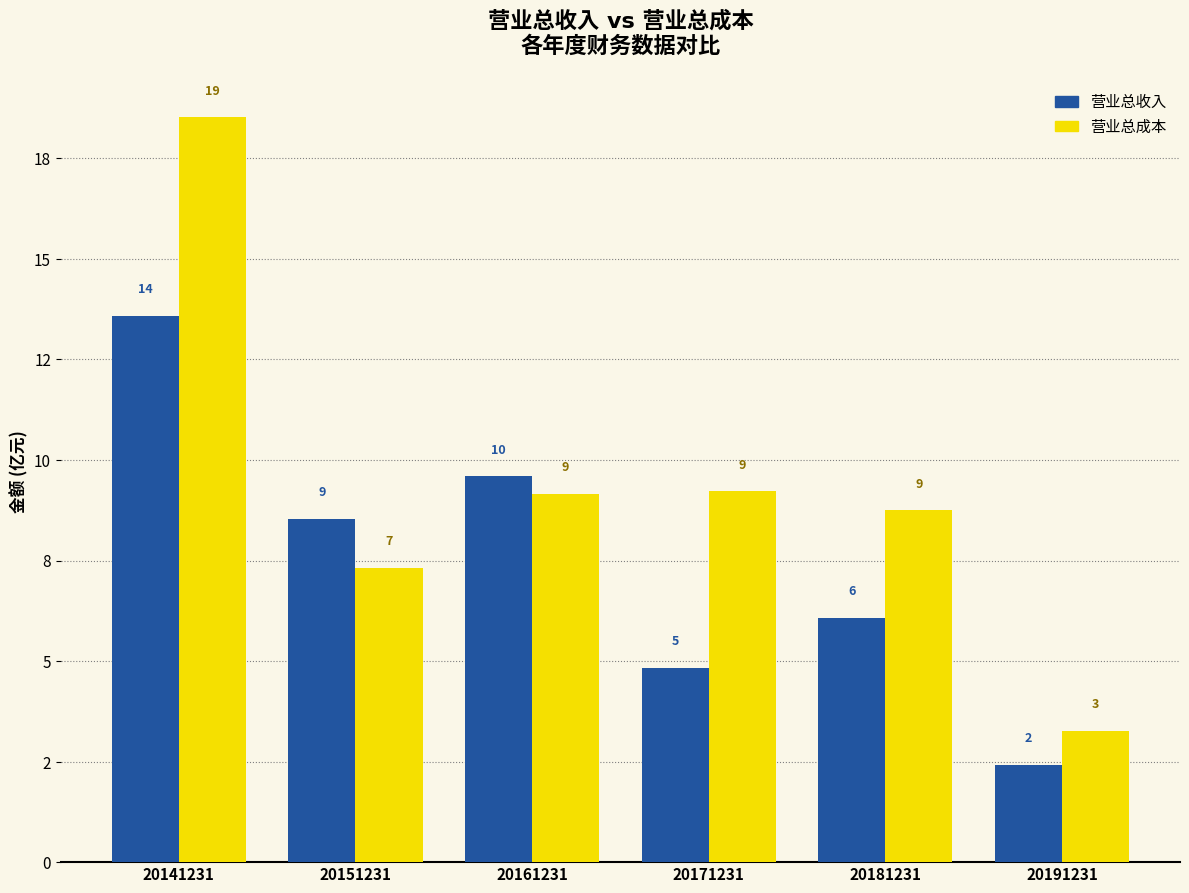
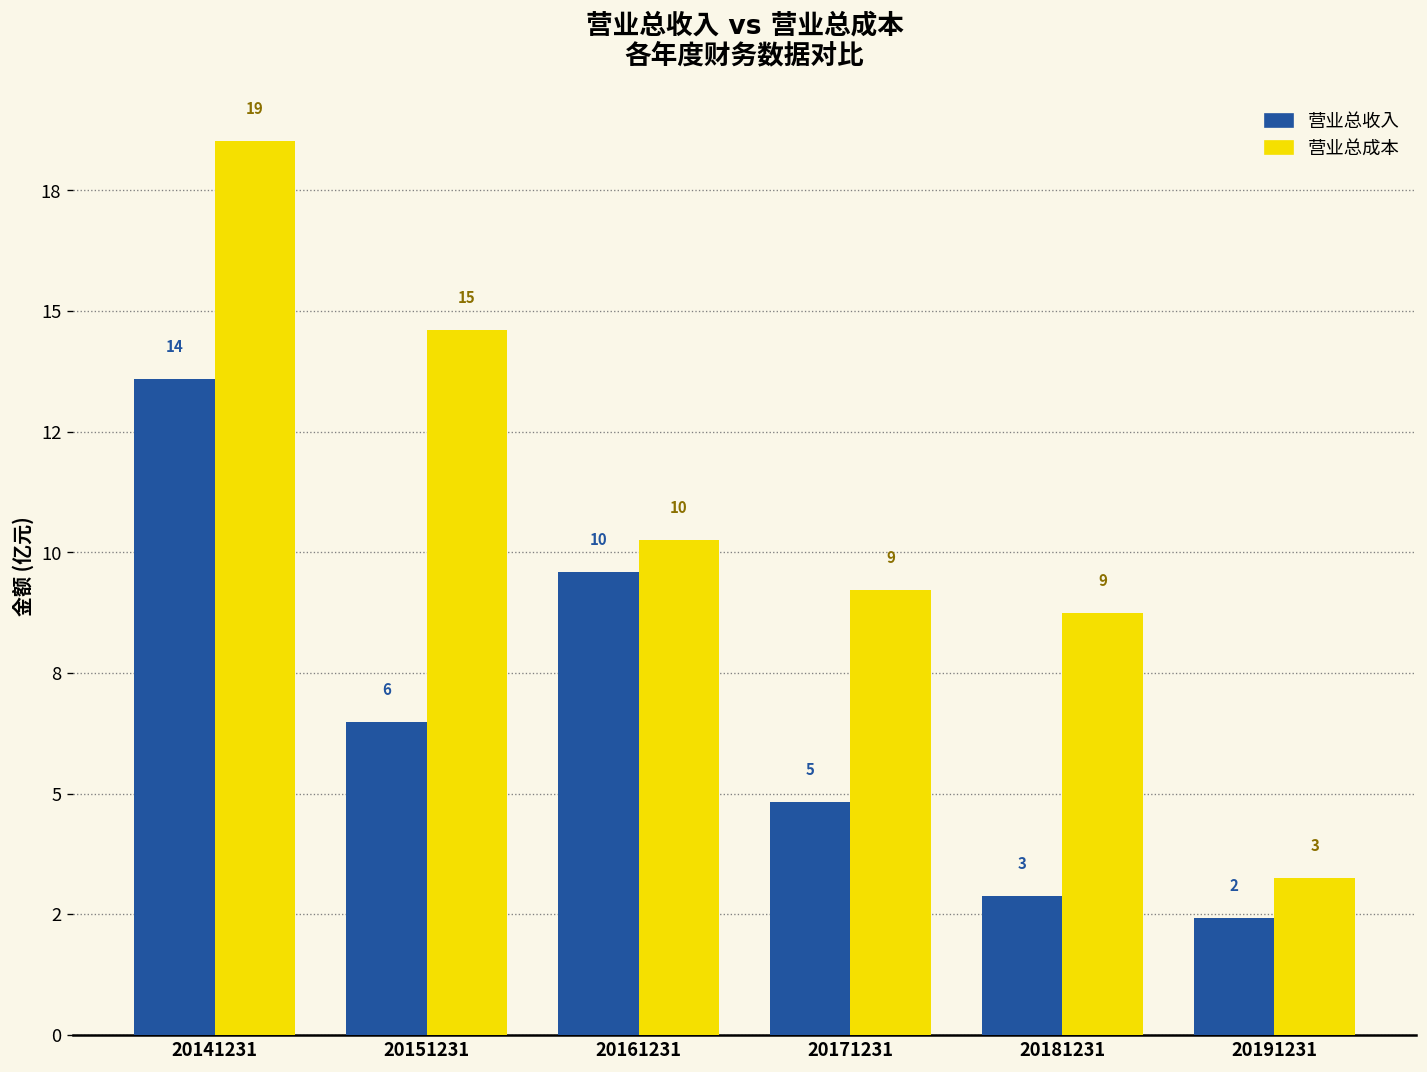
营业总收入, 20151231: 9 -> 6
营业总成本, 20151231: 7 -> 15
营业总成本, 20161231: 9 -> 10
营业总收入, 20181231: 6 -> 3
